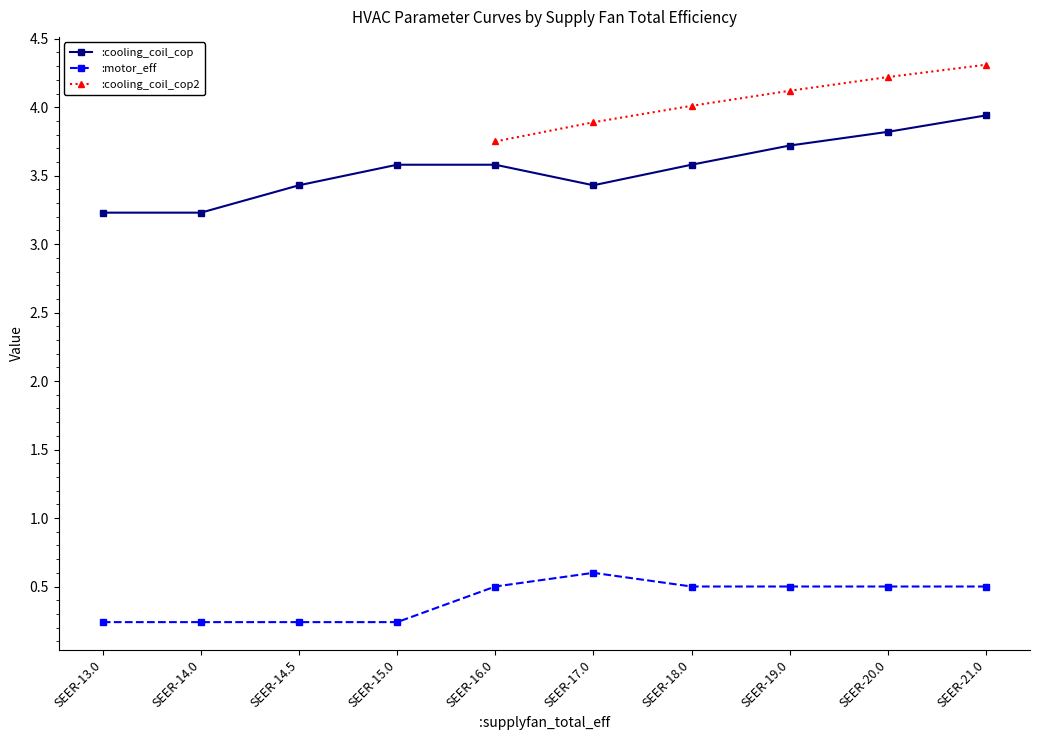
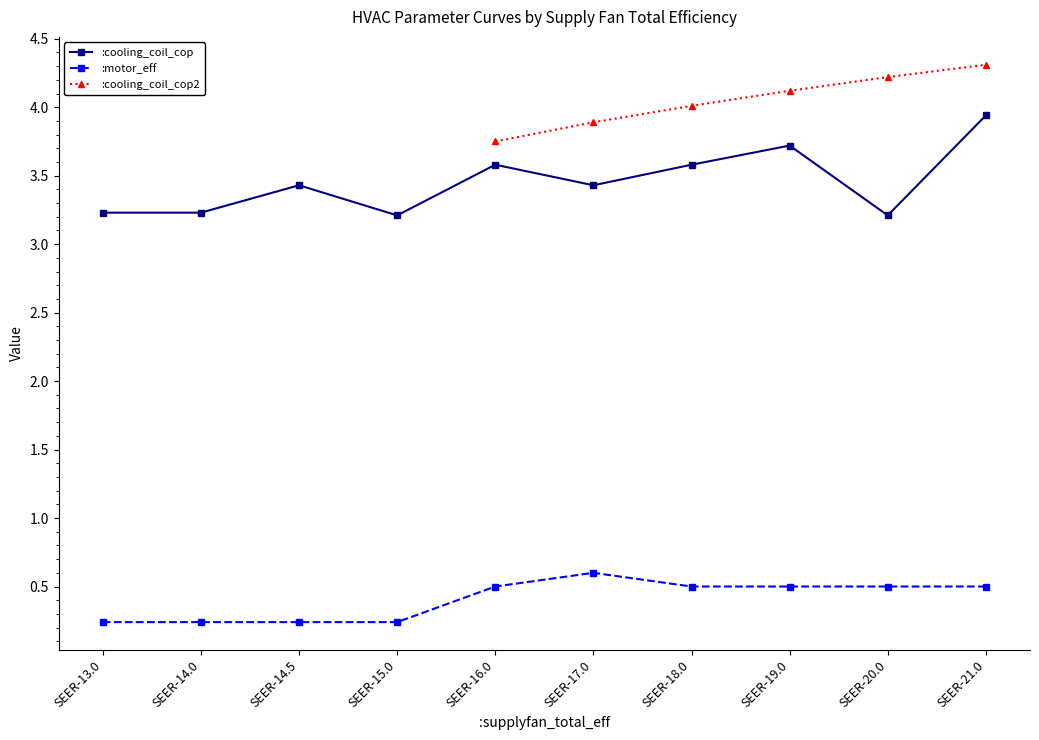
:cooling_coil_cop, SEER-15.0: 3.58 -> 3.21
:cooling_coil_cop, SEER-20.0: 3.82 -> 3.21
